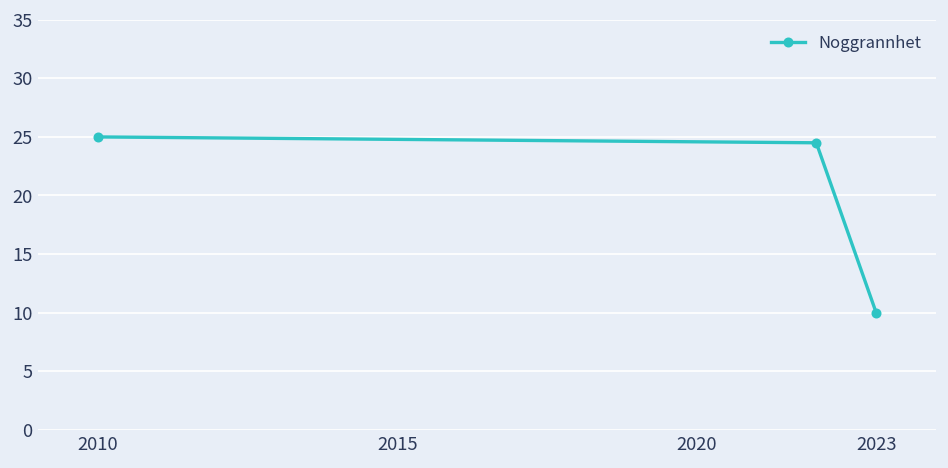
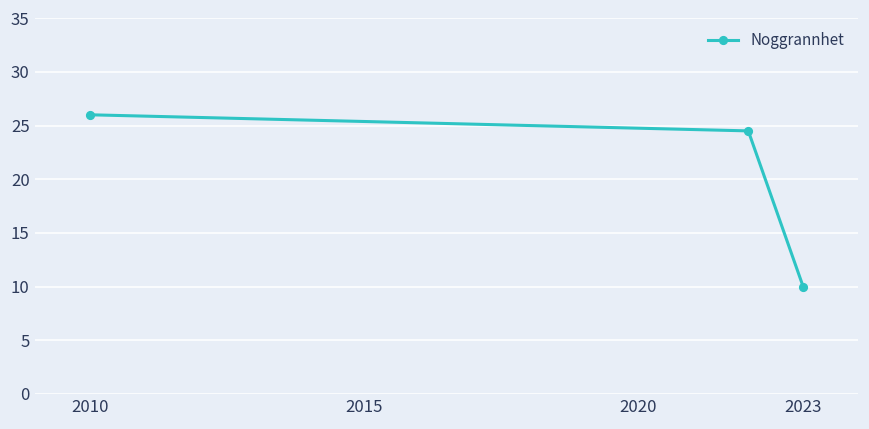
2010: 25 -> 26
